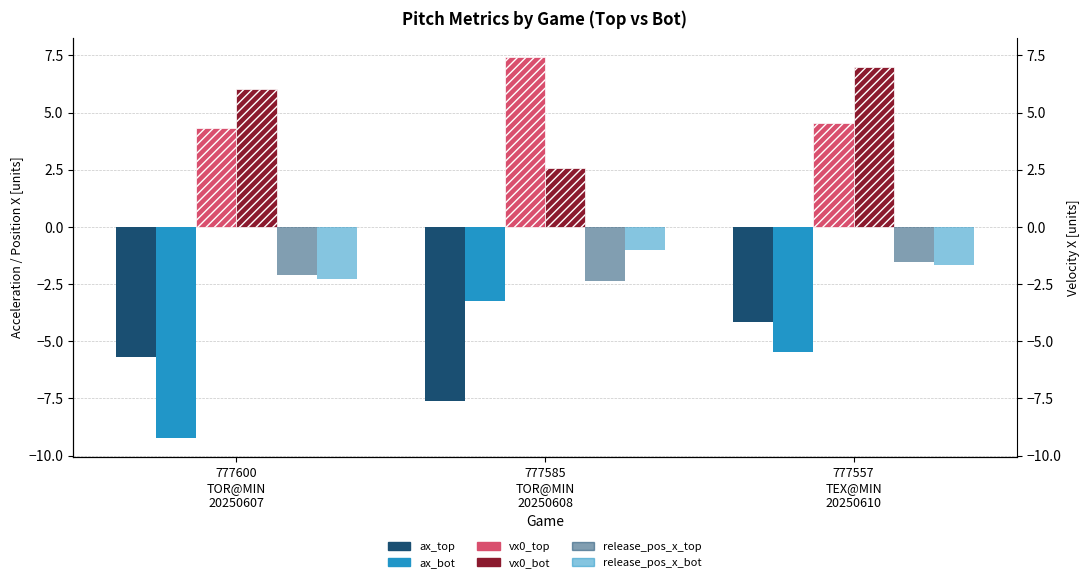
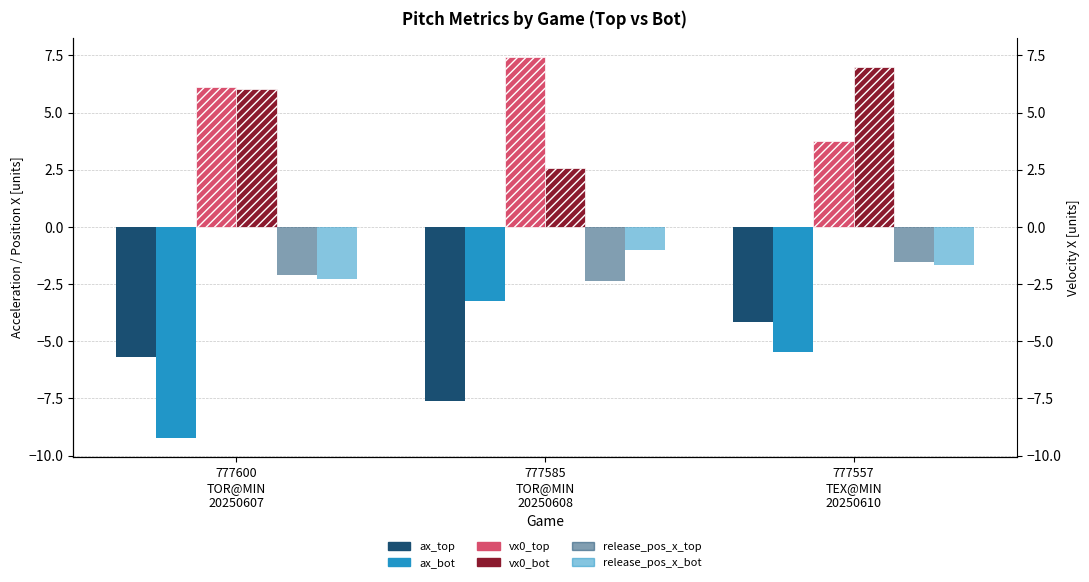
vx0_top, 777600 TOR@MIN 20250607: 4.3 -> 6.1
vx0_top, 777557 TEX@MIN 20250610: 4.6 -> 3.7
